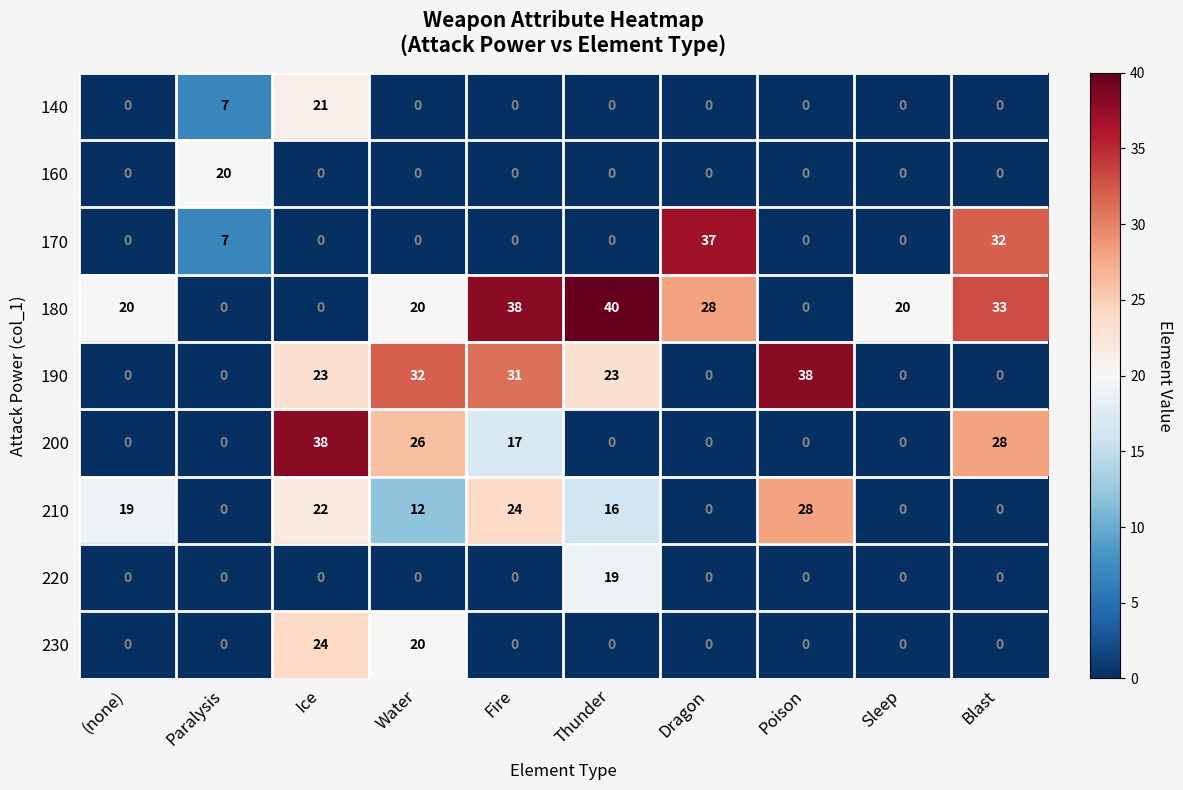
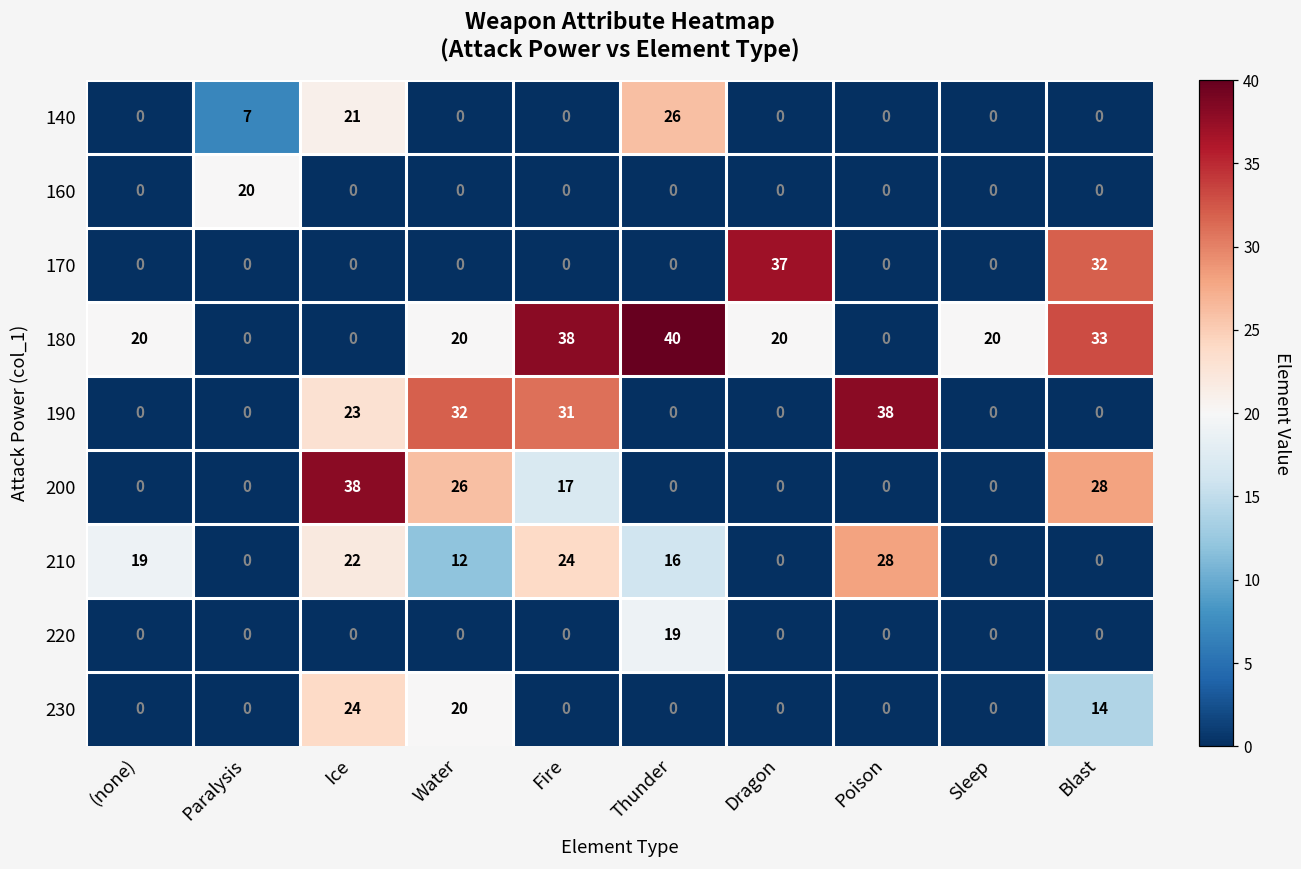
140, Thunder: 0 -> 26
170, Paralysis: 7 -> 0
180, Dragon: 28 -> 20
190, Thunder: 23 -> 0
230, Blast: 0 -> 14
